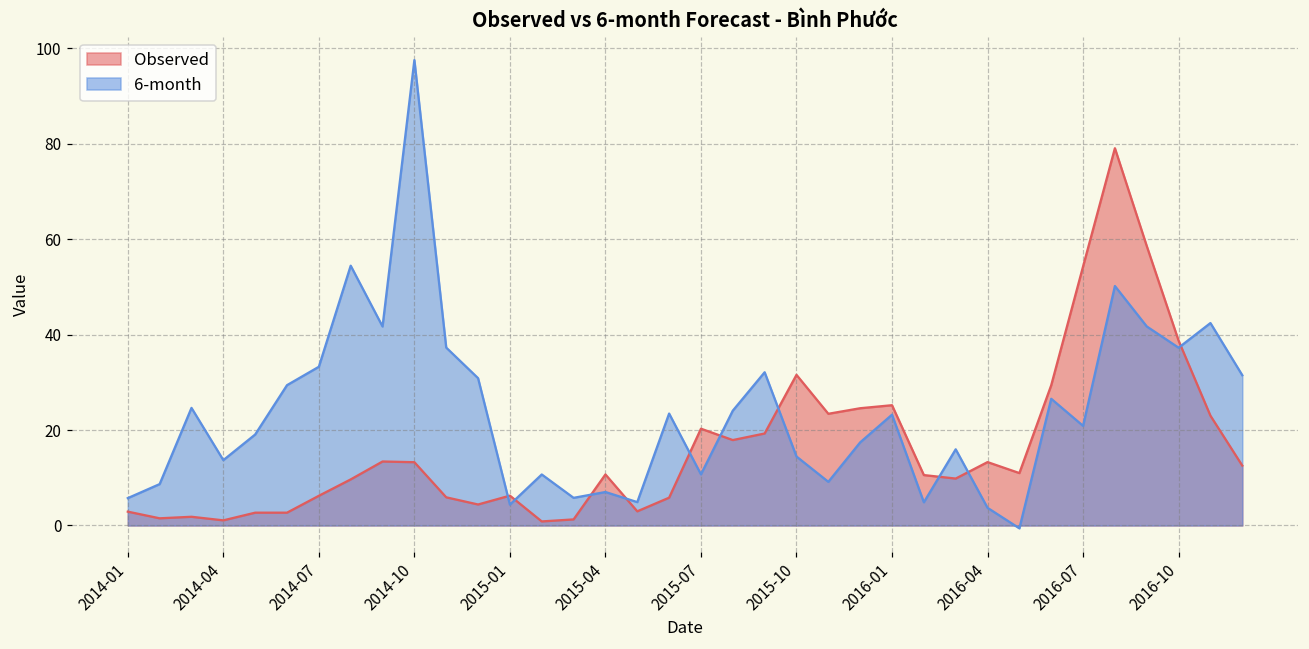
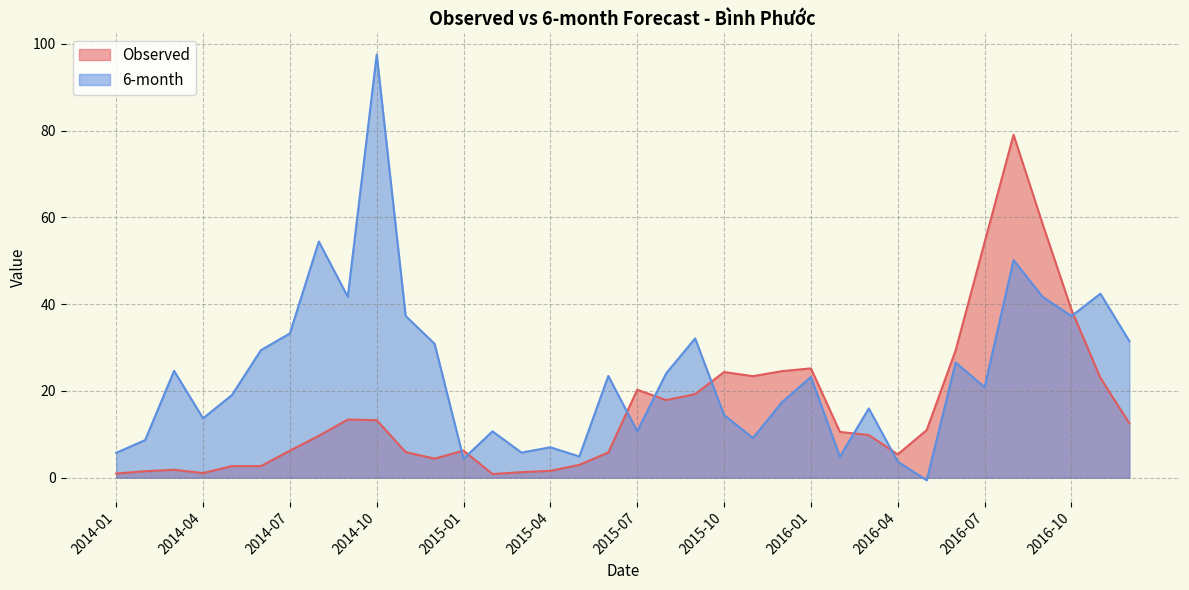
Observed, 2014-01: 3 -> 1
Observed, 2015-04: 11 -> 2
Observed, 2015-10: 32 -> 24
Observed, 2016-04: 13 -> 5
